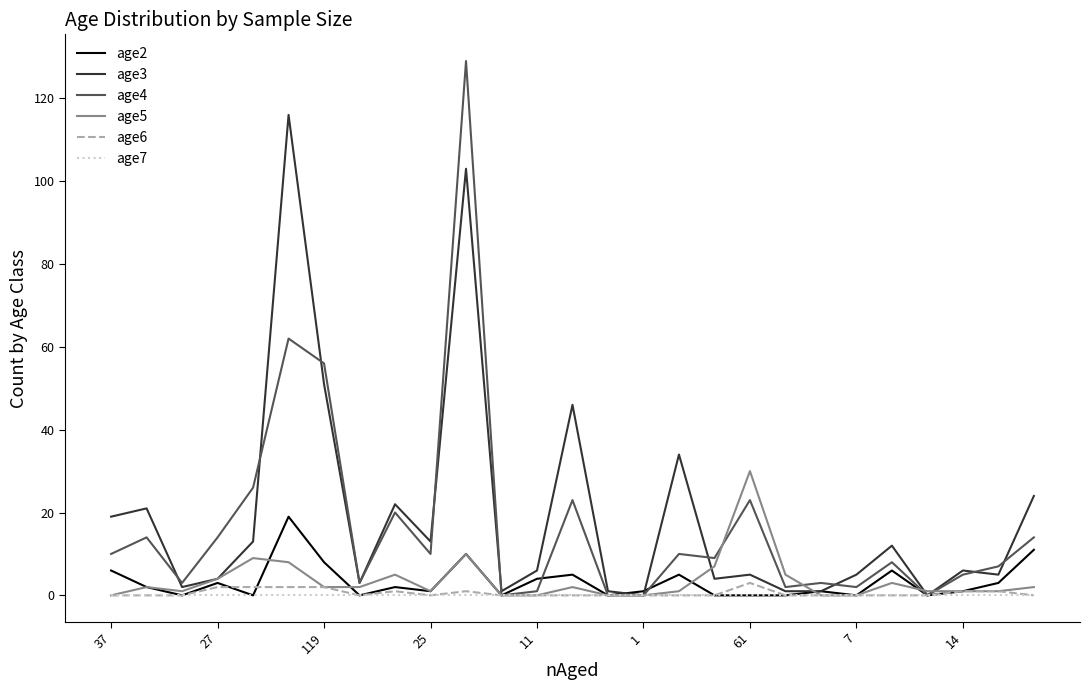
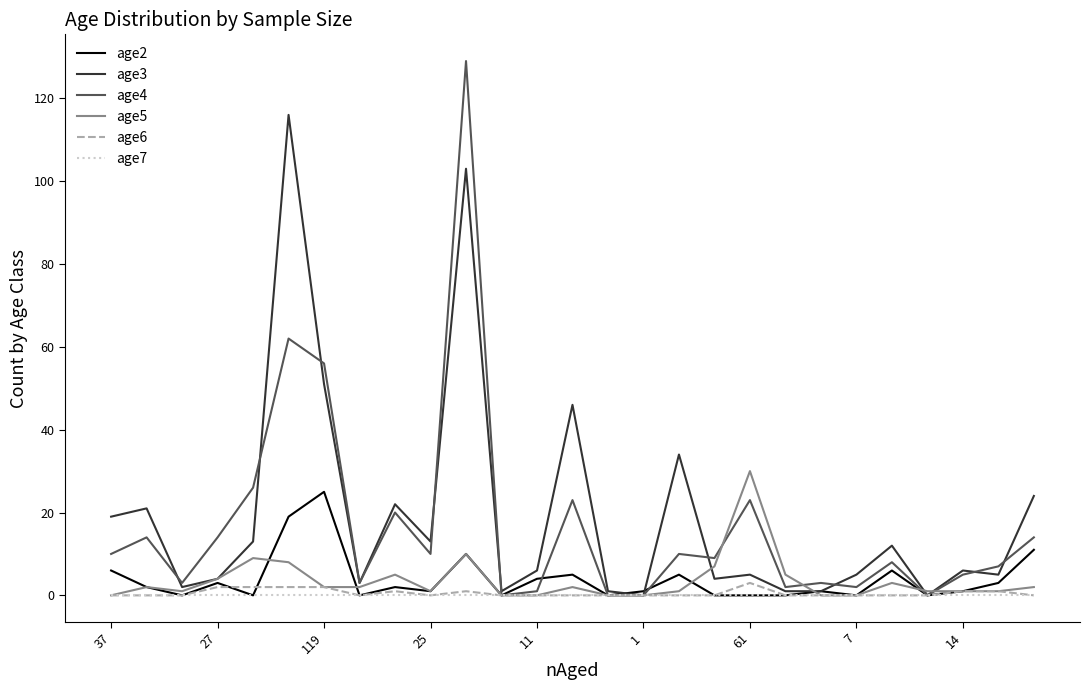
age2, 119: 8 -> 25
